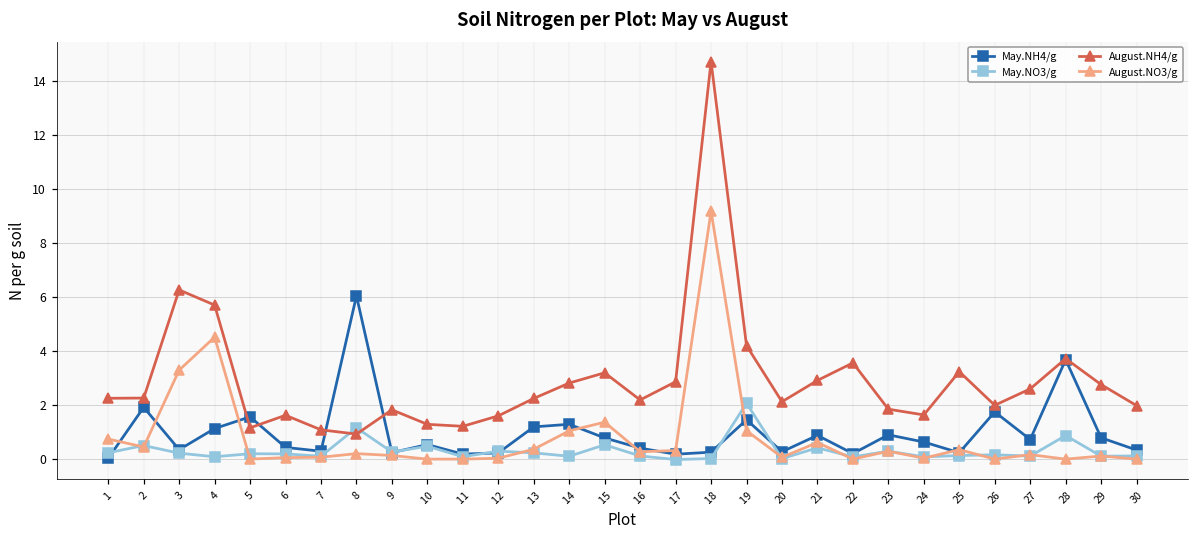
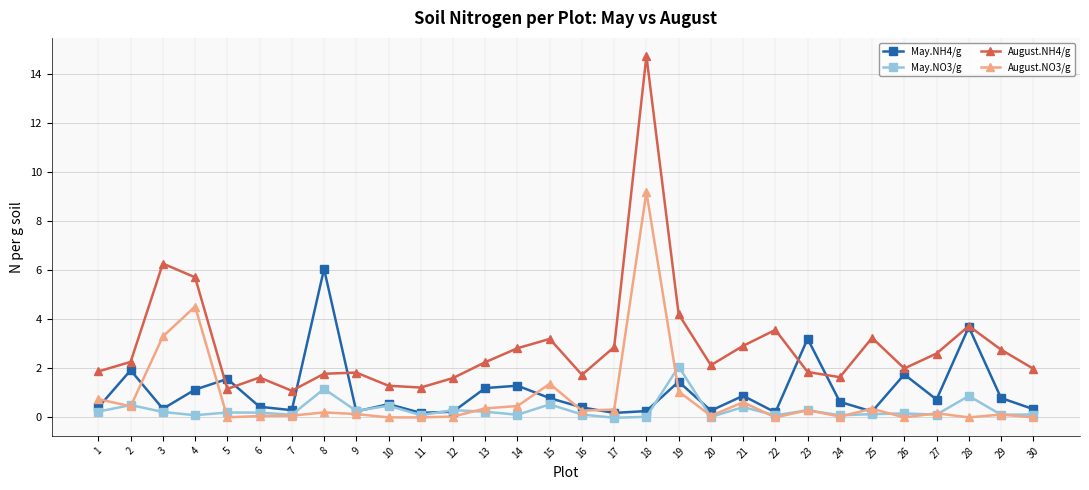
May.NH4/g, 1: 0.0 -> 0.4
August.NH4/g, 1: 2.3 -> 1.9
August.NH4/g, 8: 0.9 -> 1.8
August.NO3/g, 14: 1.0 -> 0.5
August.NH4/g, 16: 2.2 -> 1.7
May.NH4/g, 23: 0.9 -> 3.2
